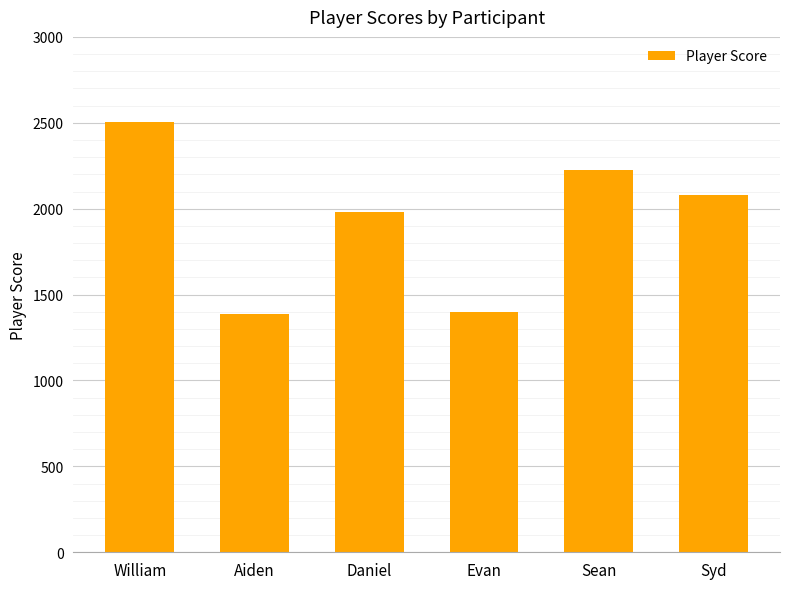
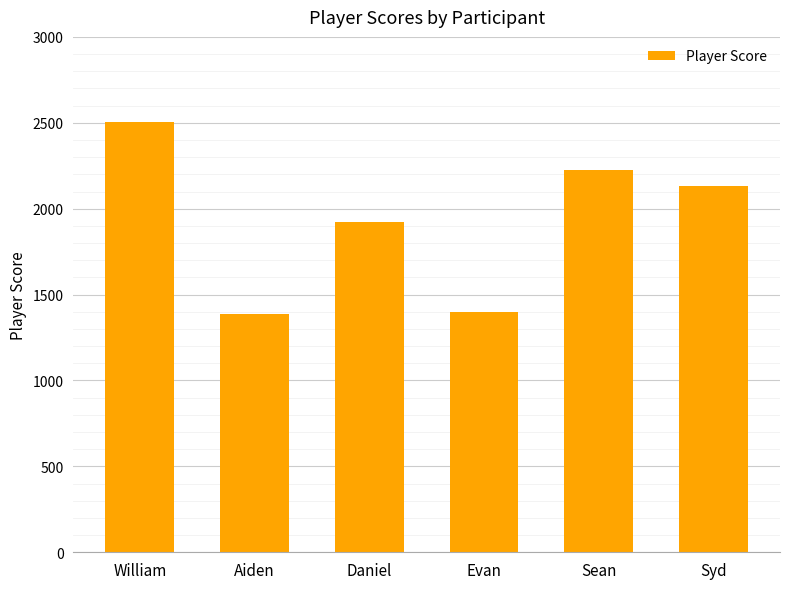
Daniel: 1980 -> 1920
Syd: 2080 -> 2130
